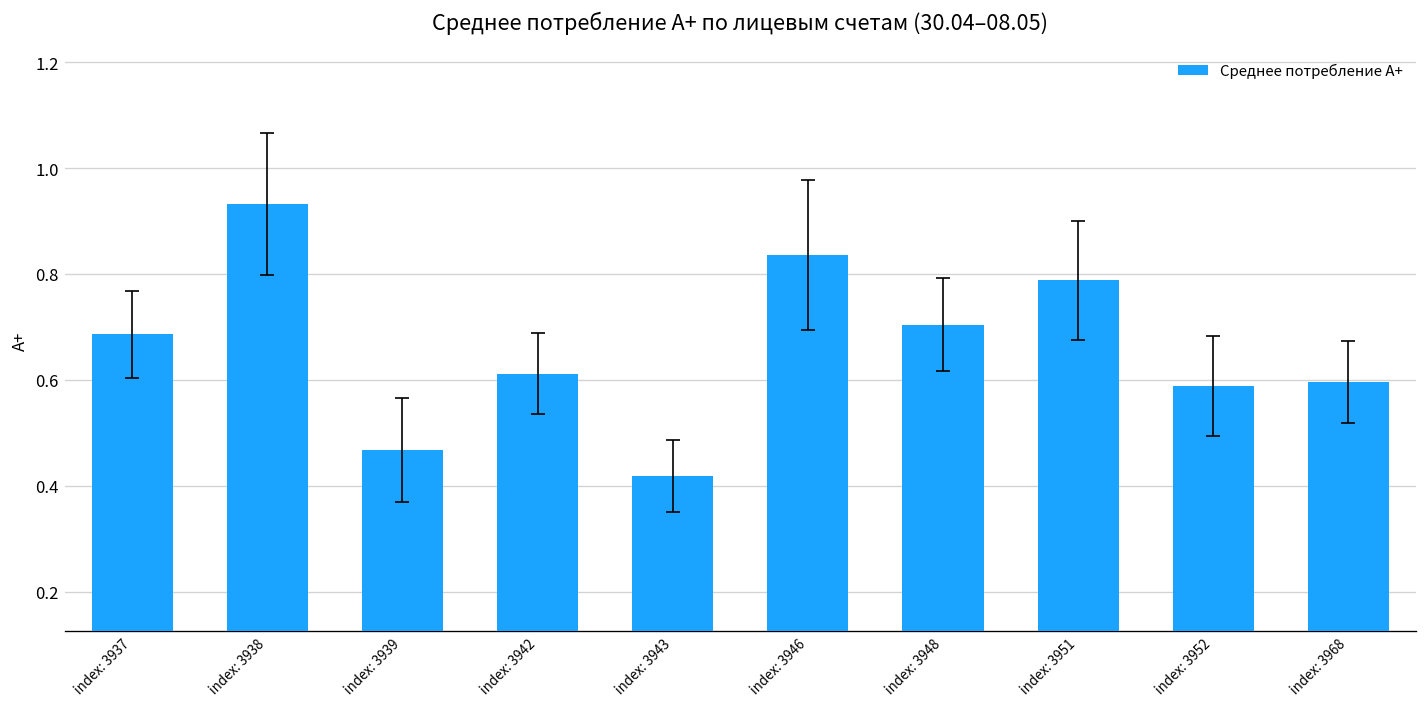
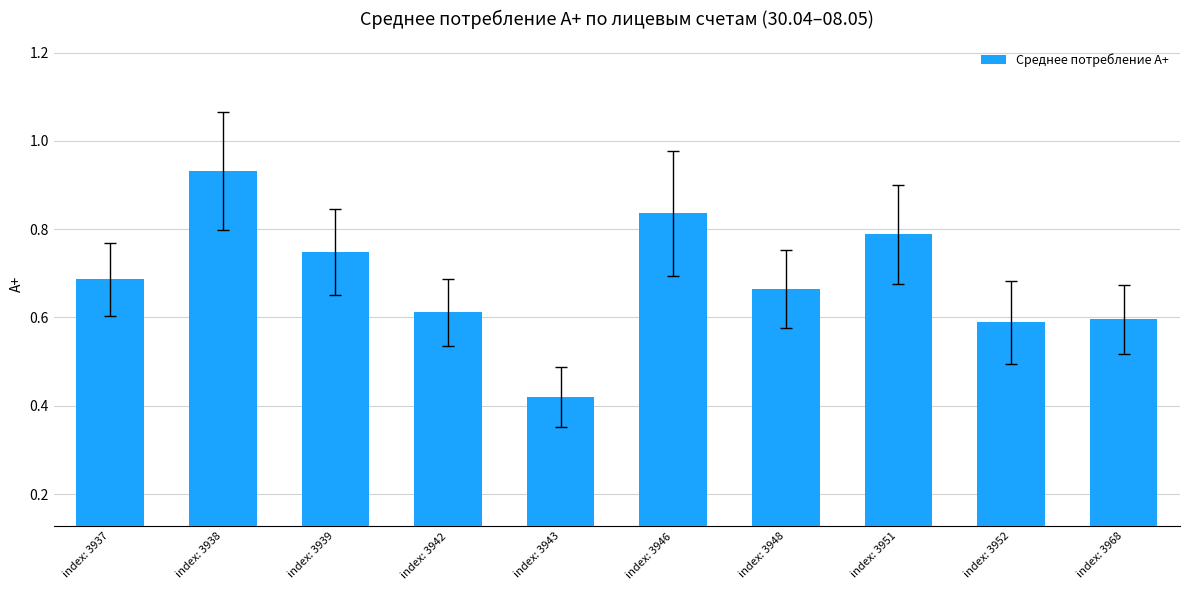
Среднее потребление А+, index: 3939: 0.47 -> 0.75
Среднее потребление А+, index: 3948: 0.70 -> 0.67
